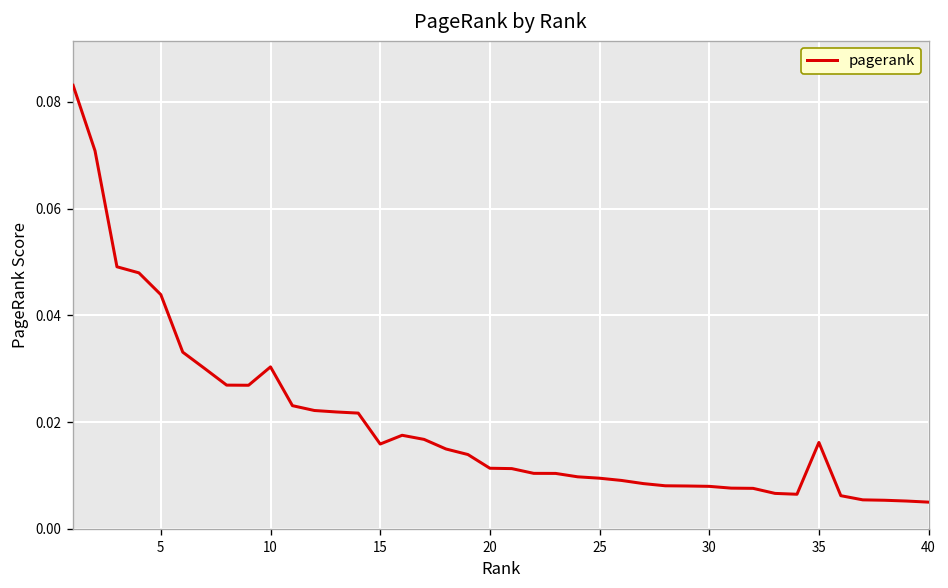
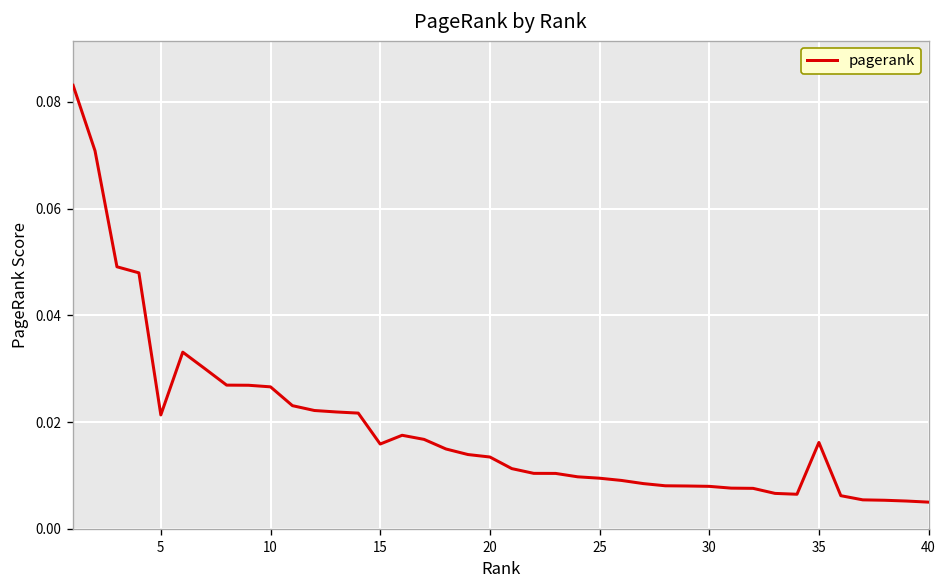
5: 0.044 -> 0.021
10: 0.030 -> 0.027
20: 0.011 -> 0.013
